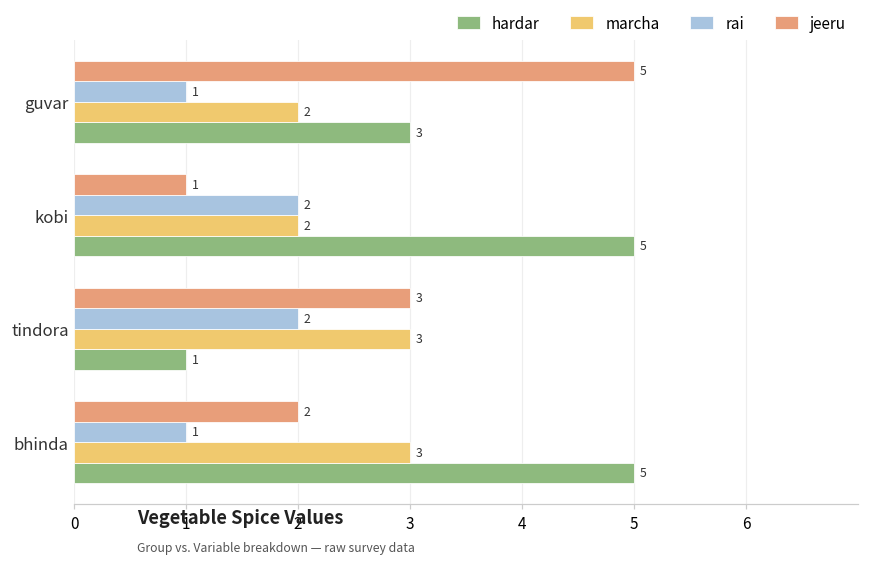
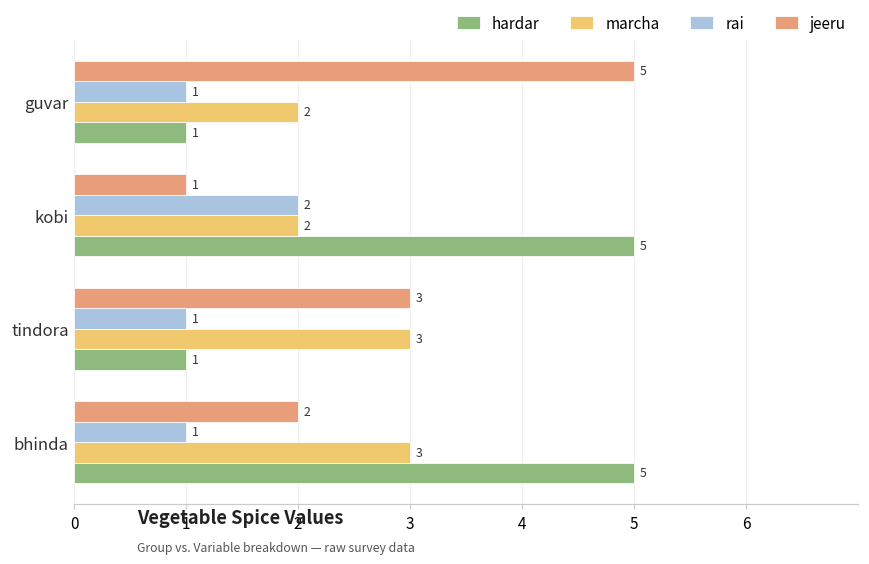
hardar, guvar: 3 -> 1
rai, tindora: 2 -> 1
